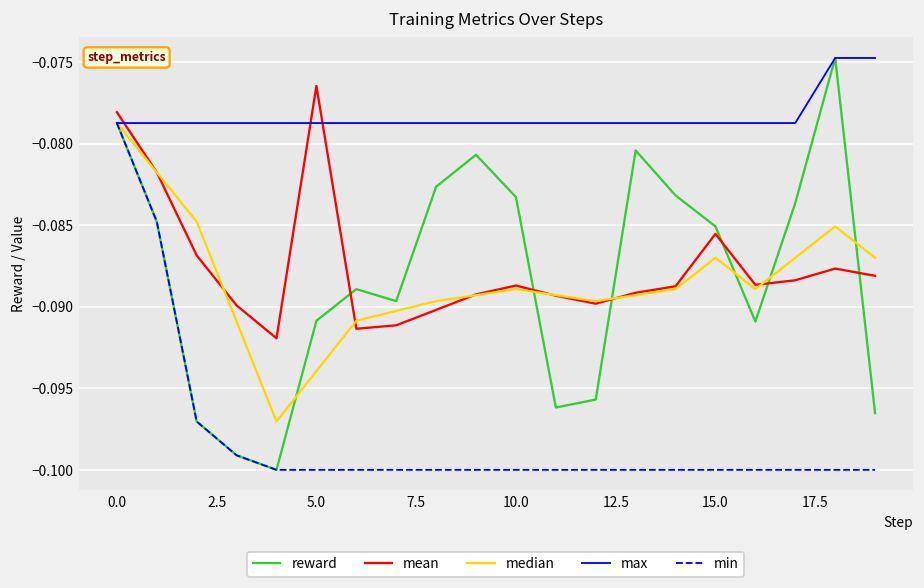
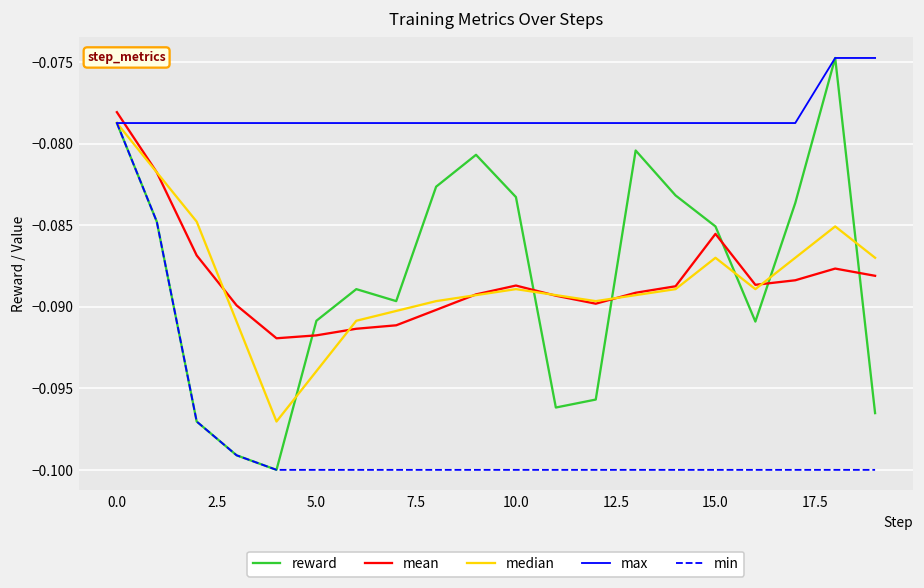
mean, 5.0: -0.0765 -> -0.0918
